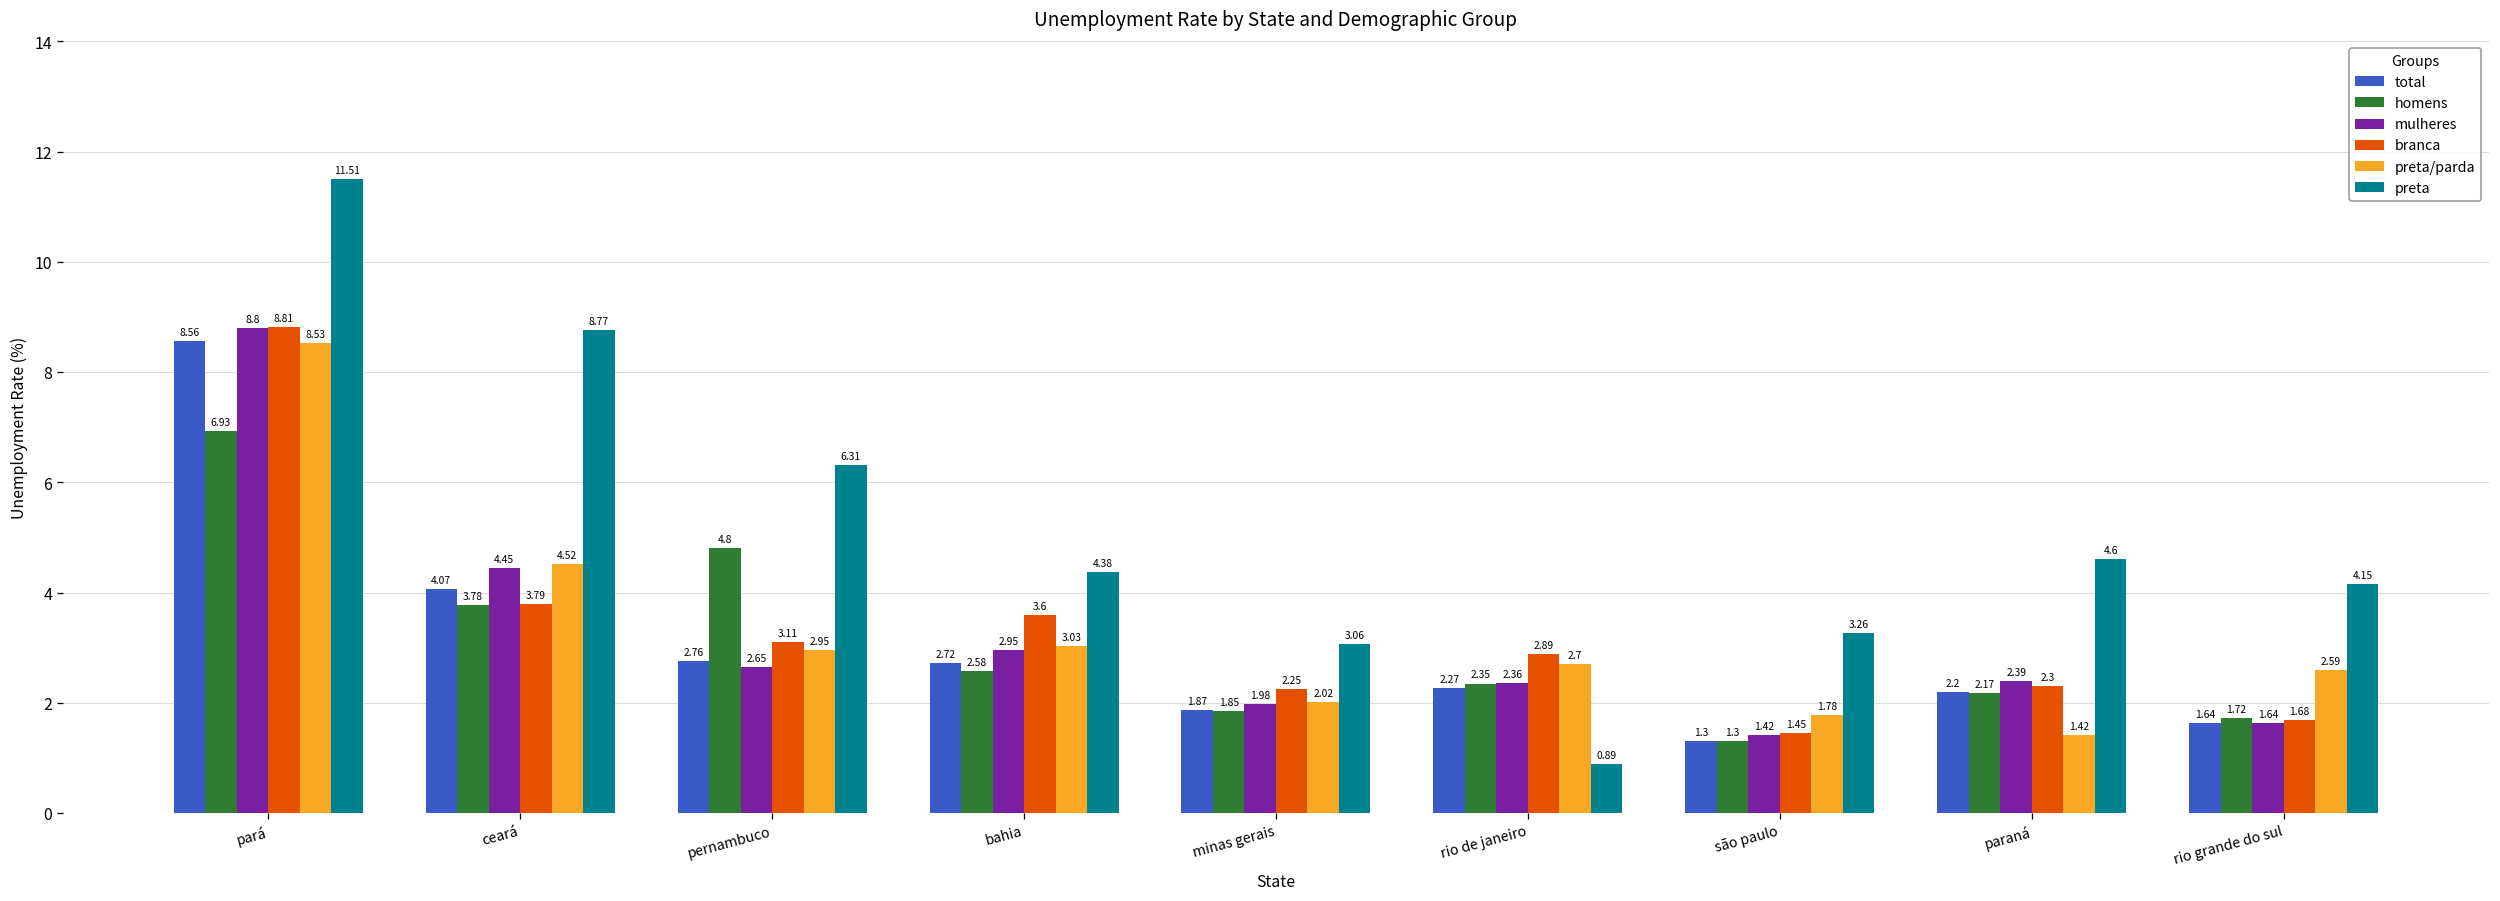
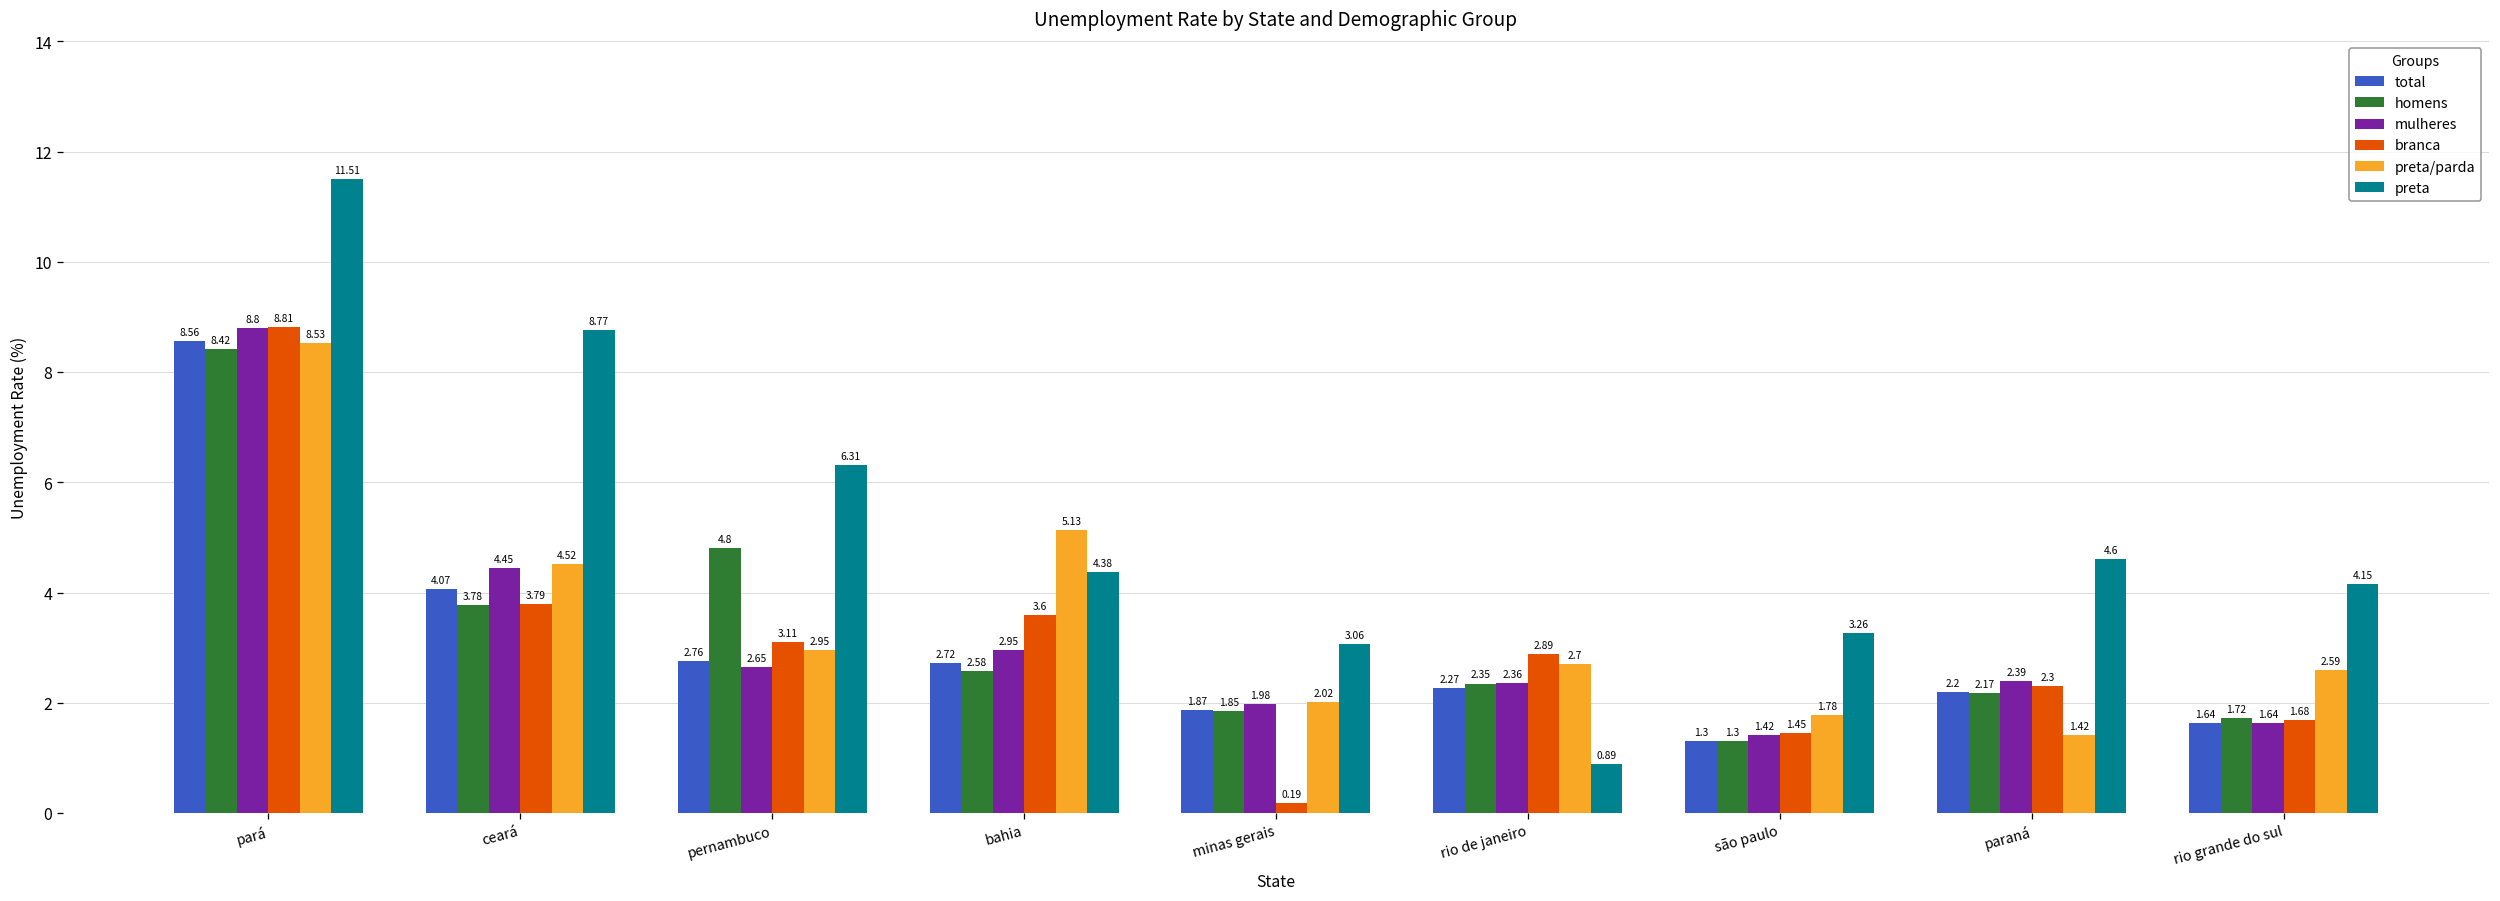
homens, pará: 6.93 -> 8.42
preta/parda, bahia: 3.03 -> 5.13
branca, minas gerais: 2.25 -> 0.19
